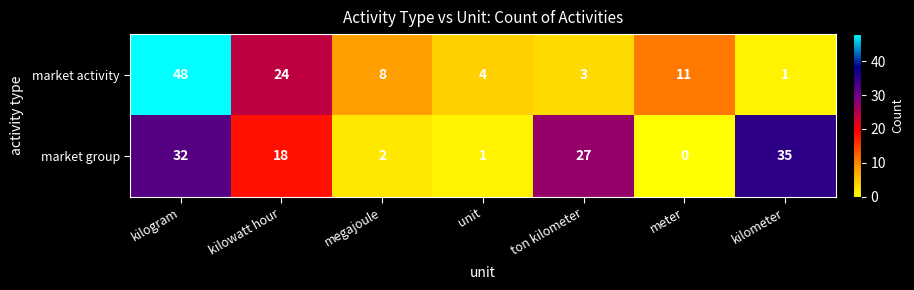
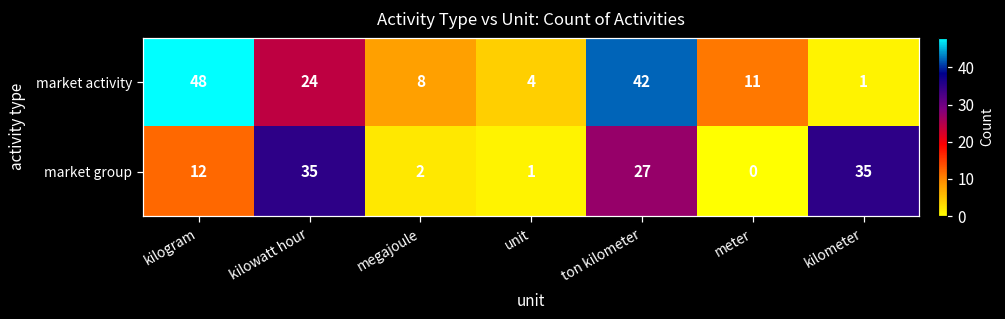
market activity, ton kilometer: 3 -> 42
market group, kilogram: 32 -> 12
market group, kilowatt hour: 18 -> 35
